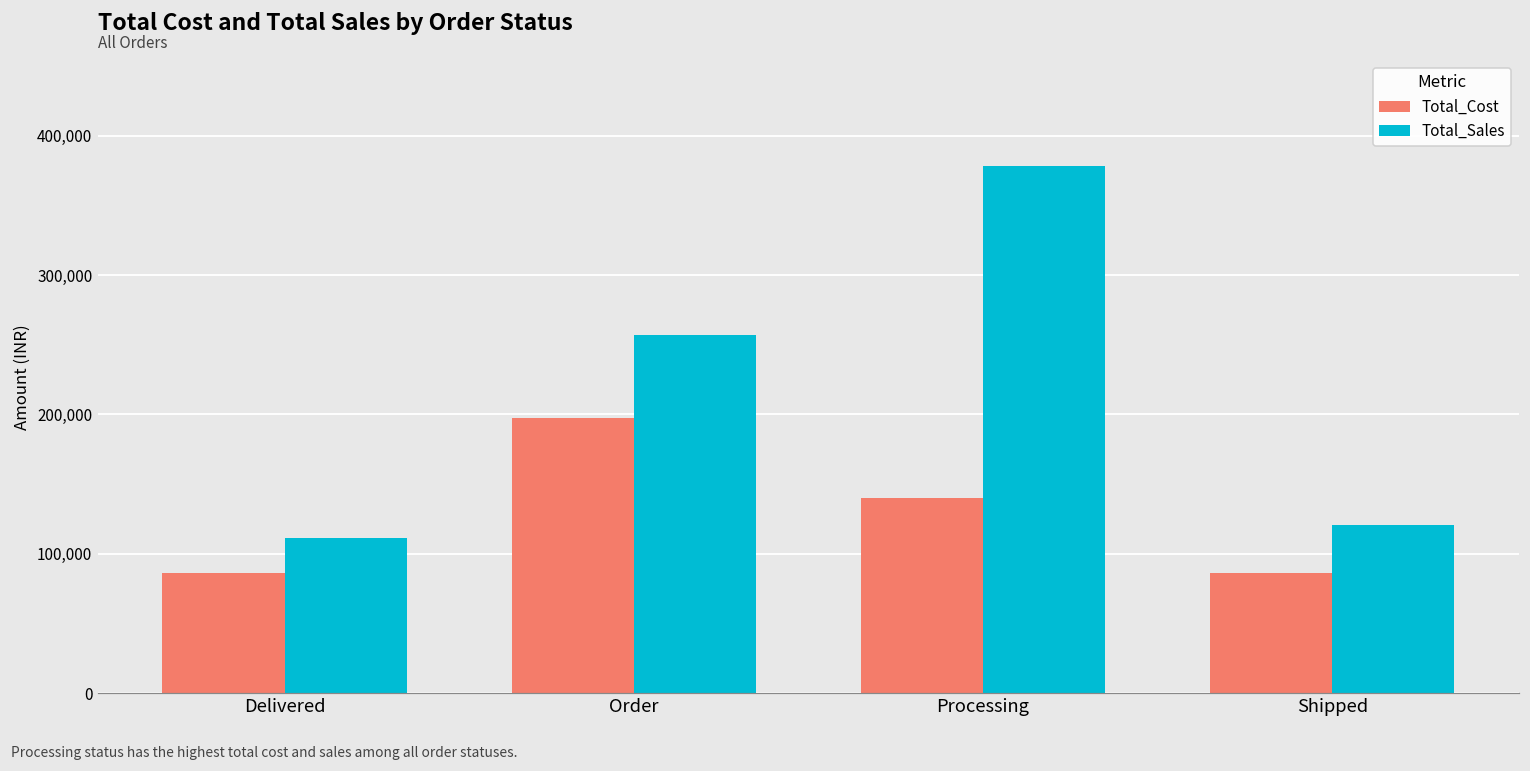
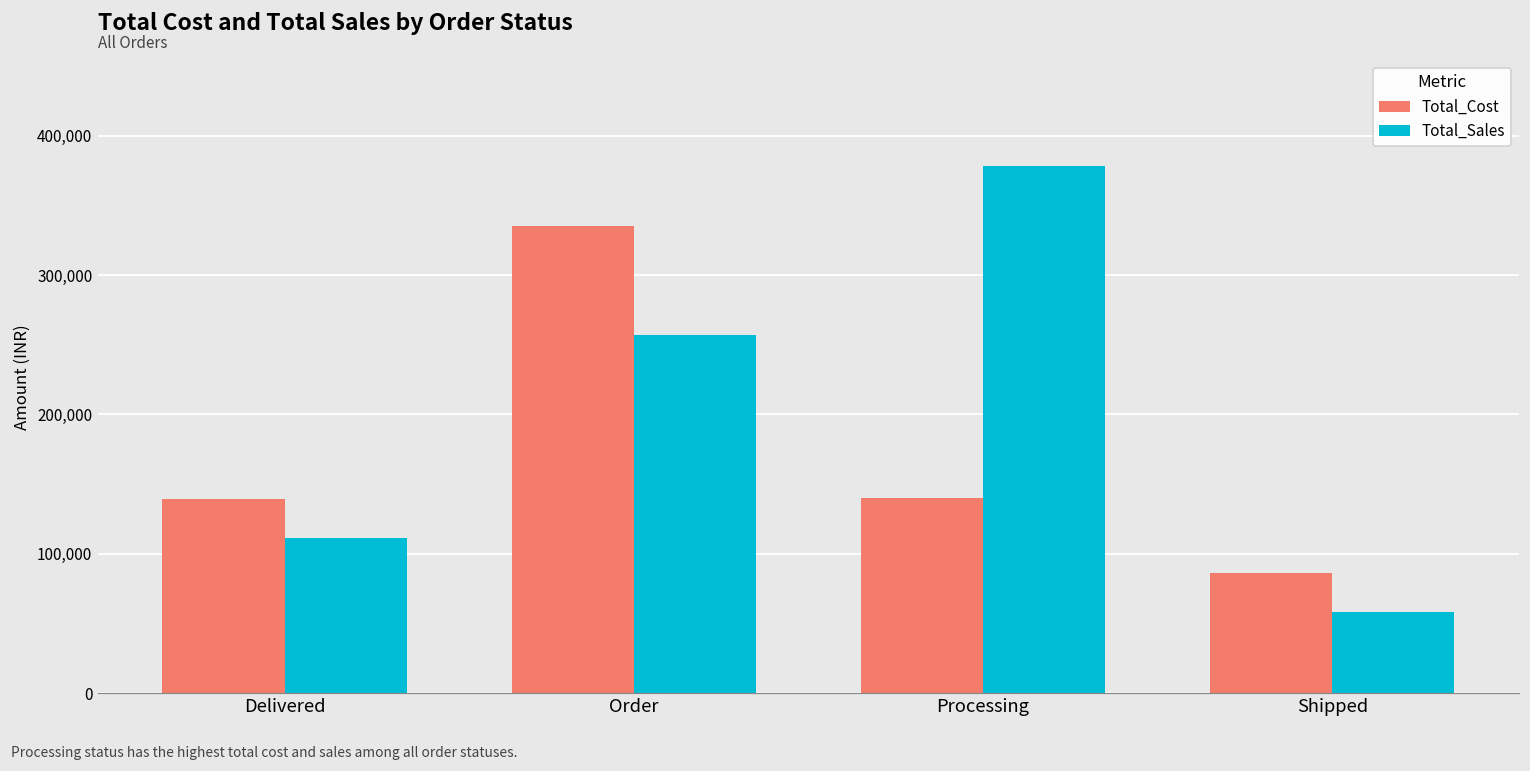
Total_Cost, Delivered: 86,000 -> 139,000
Total_Cost, Order: 198,000 -> 335,000
Total_Sales, Shipped: 121,000 -> 58,000
